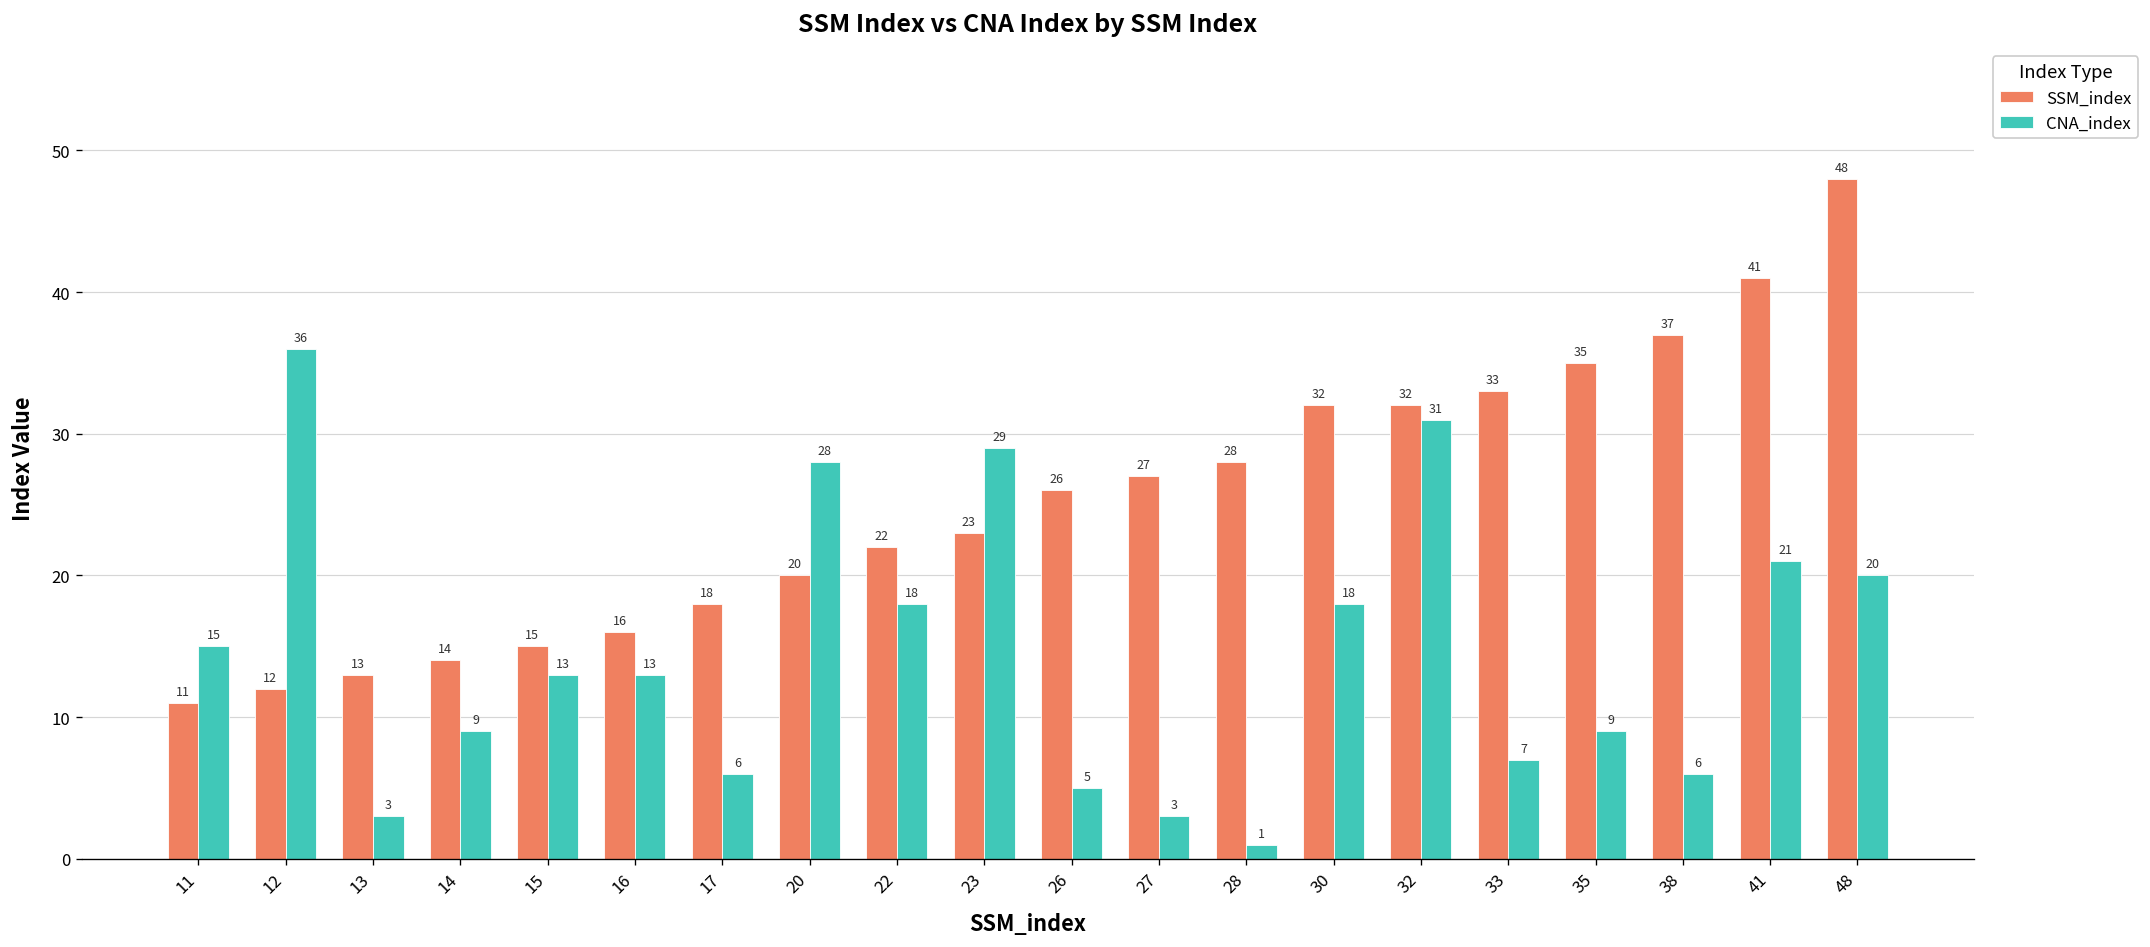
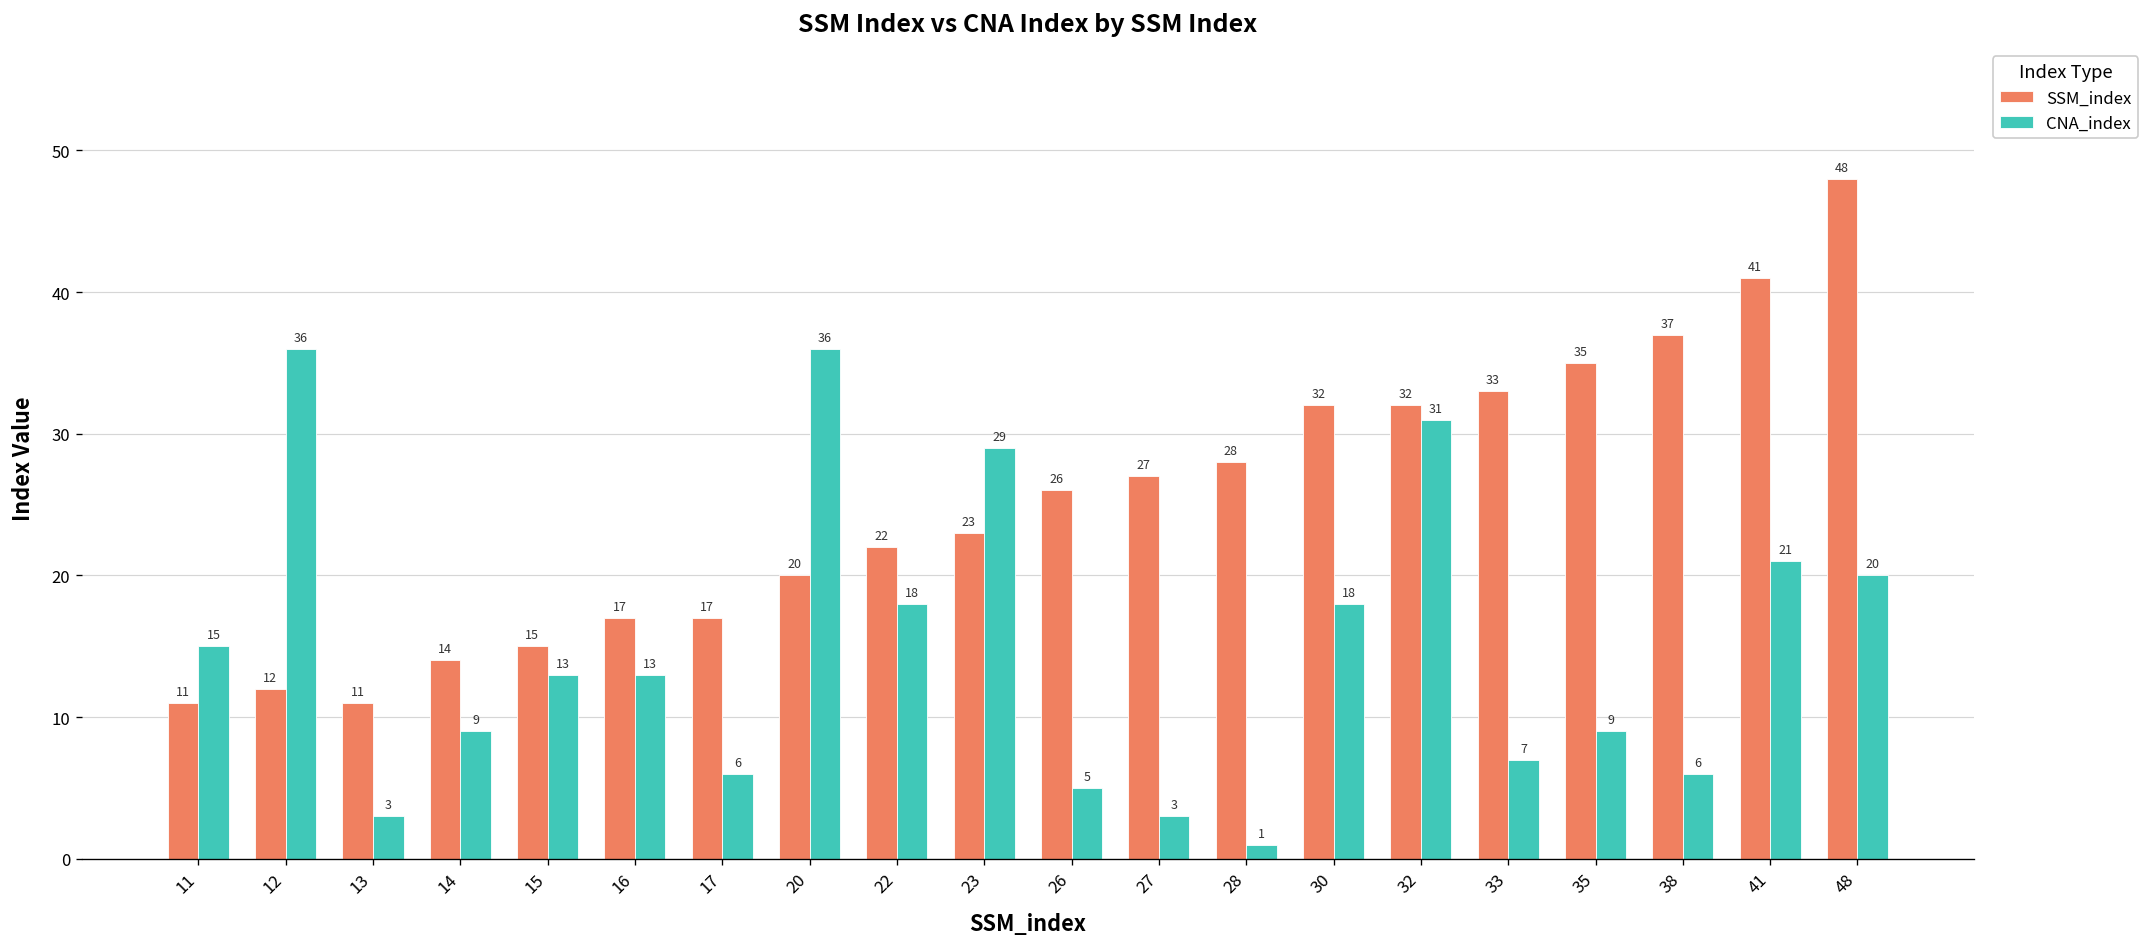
SSM_index, 13: 13 -> 11
SSM_index, 16: 16 -> 17
SSM_index, 17: 18 -> 17
CNA_index, 20: 28 -> 36
